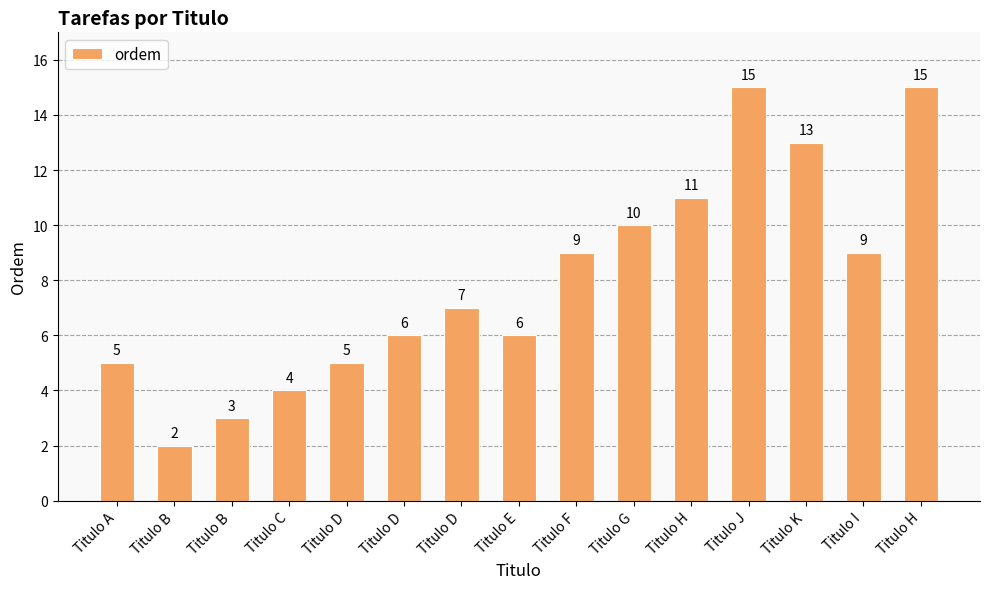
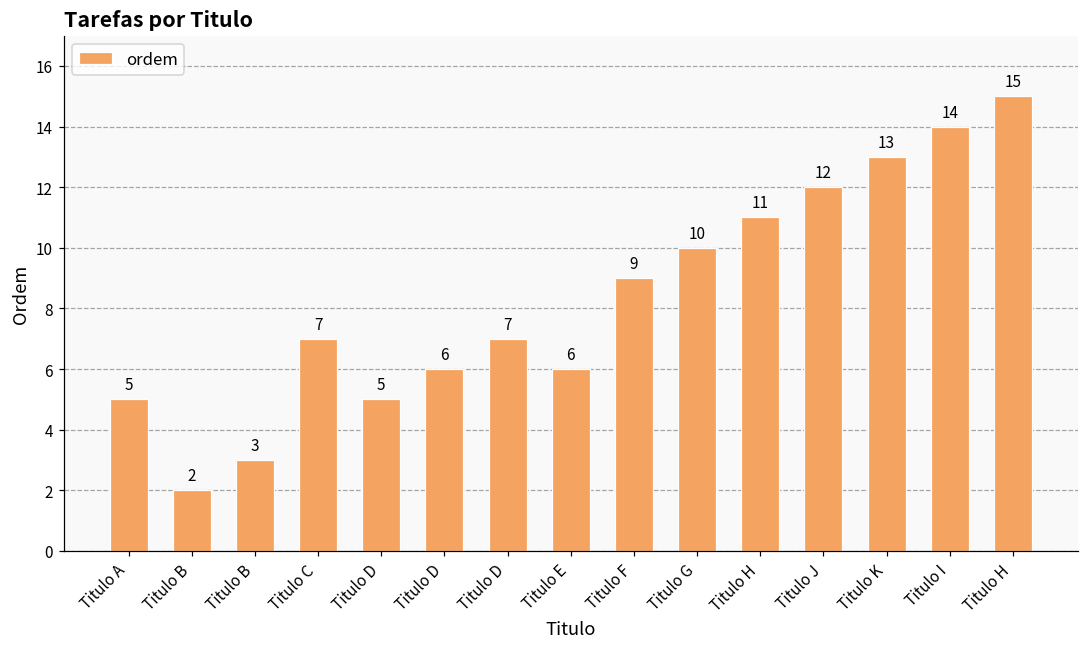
Titulo C: 4 -> 7
Titulo J: 15 -> 12
Titulo I: 9 -> 14
